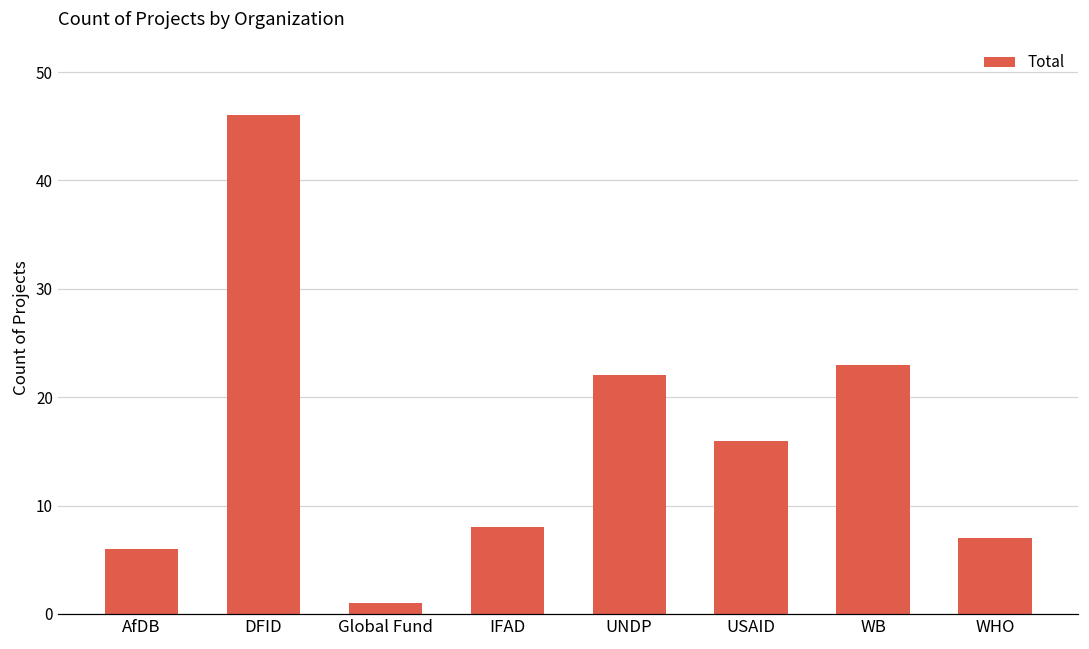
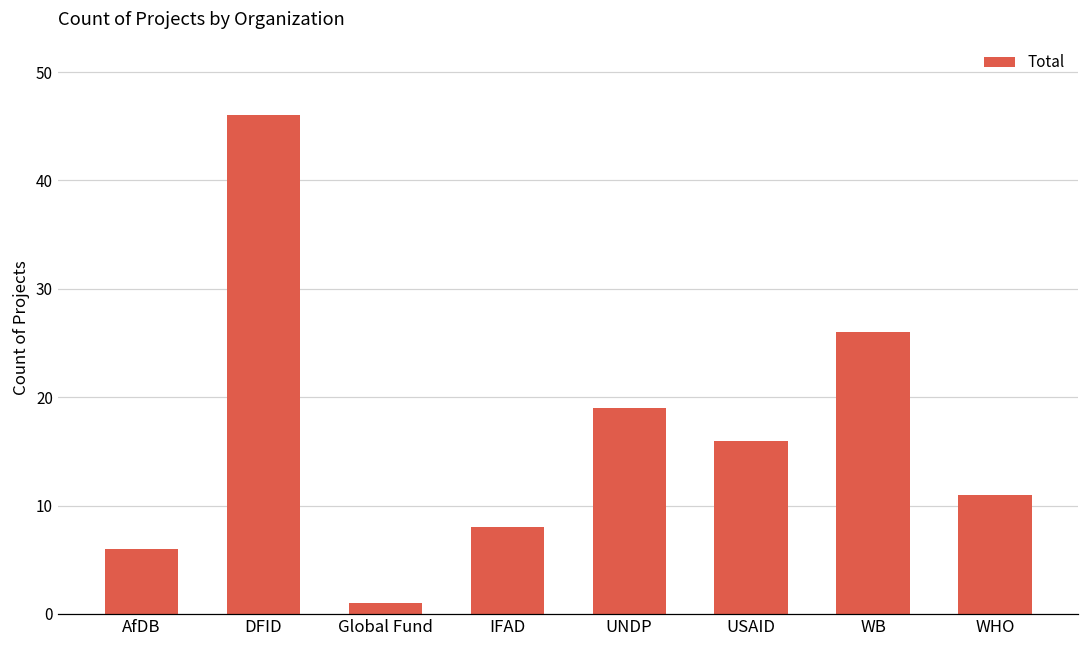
UNDP: 22 -> 19
WB: 23 -> 26
WHO: 7 -> 11
